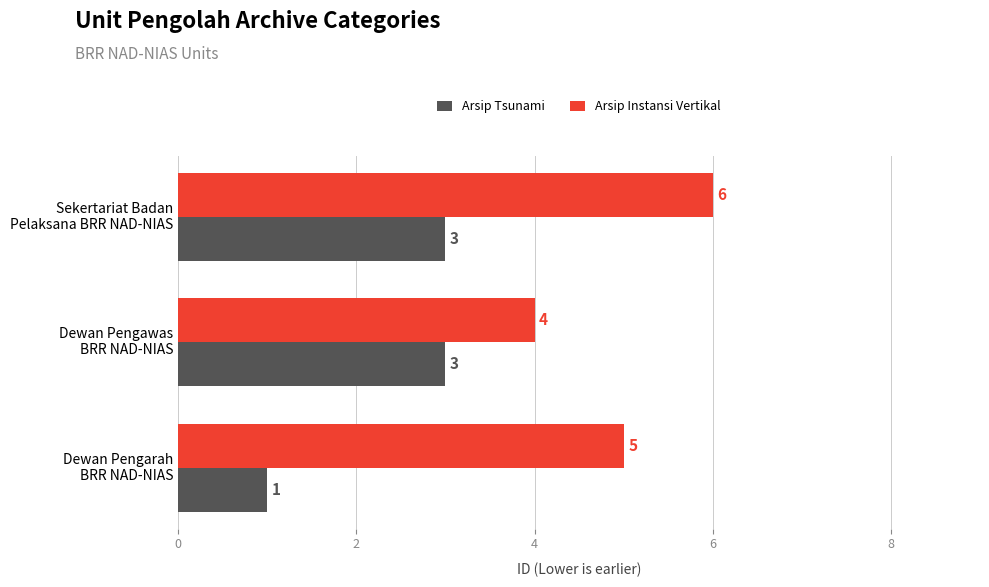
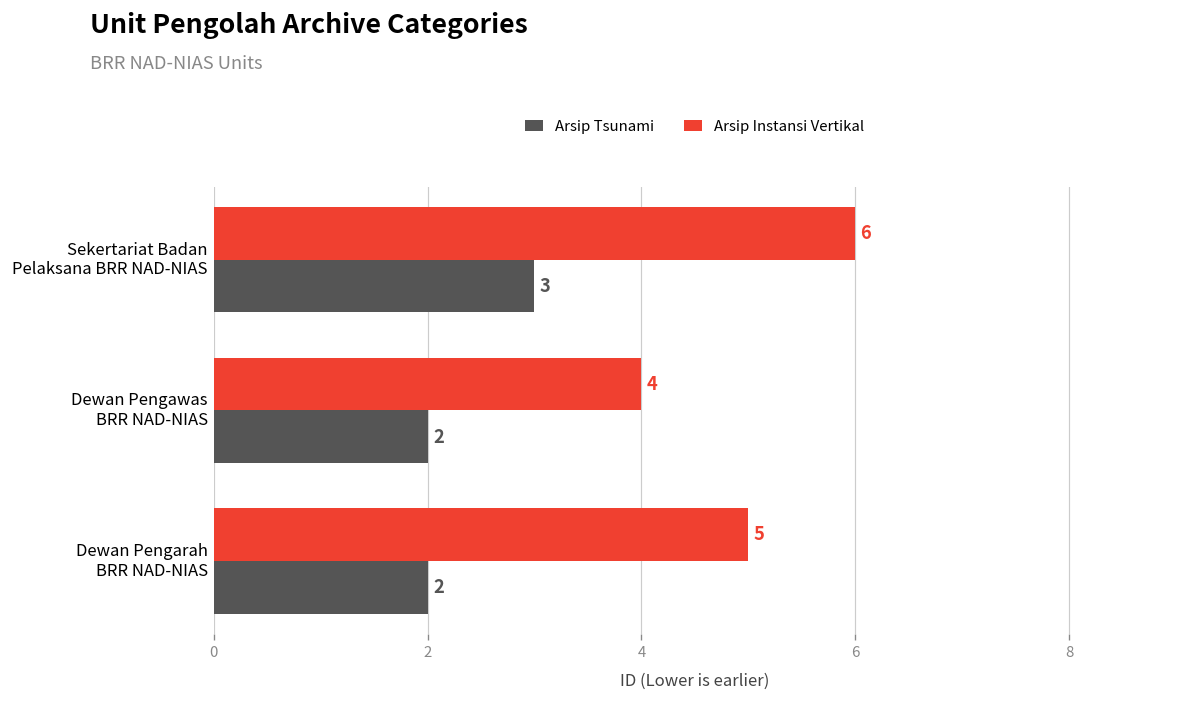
Arsip Tsunami, Dewan Pengawas BRR NAD-NIAS: 3 -> 2
Arsip Tsunami, Dewan Pengarah BRR NAD-NIAS: 1 -> 2
